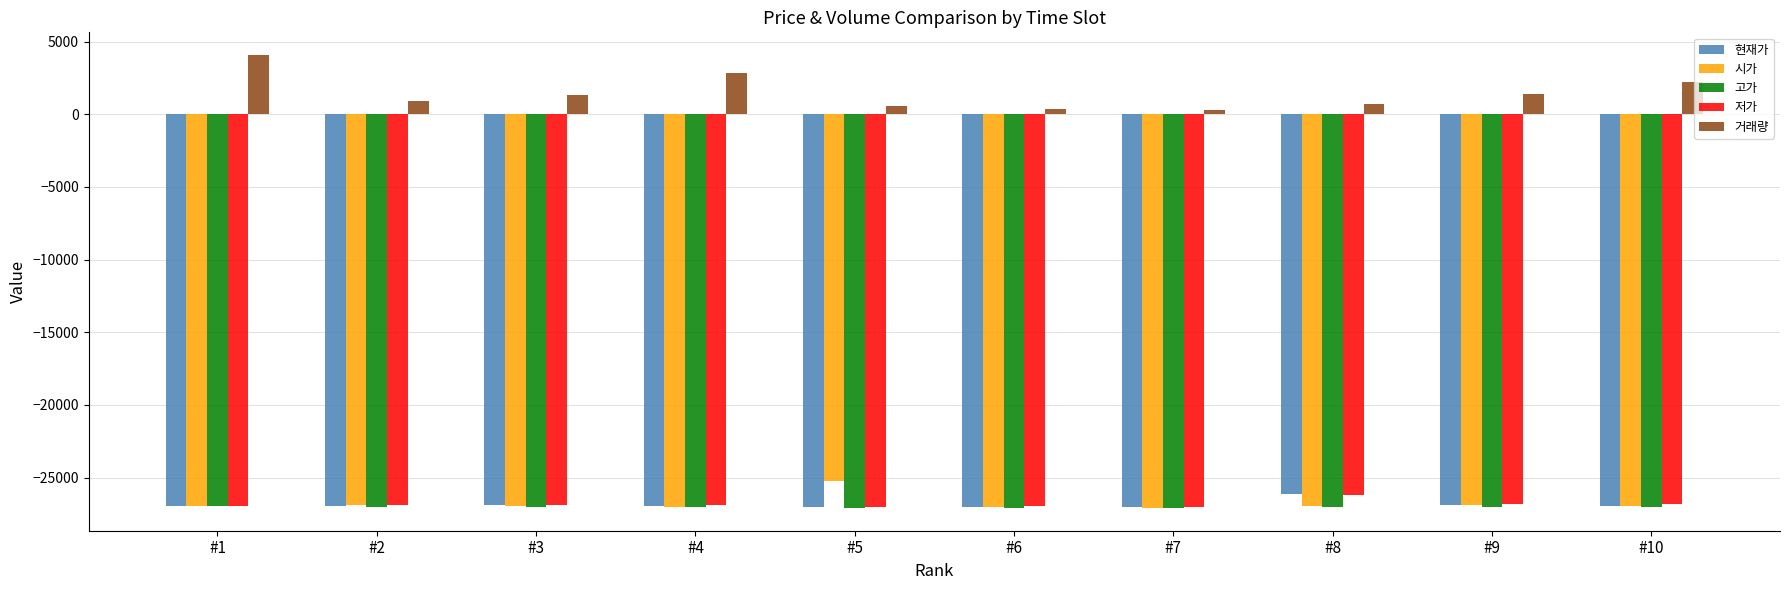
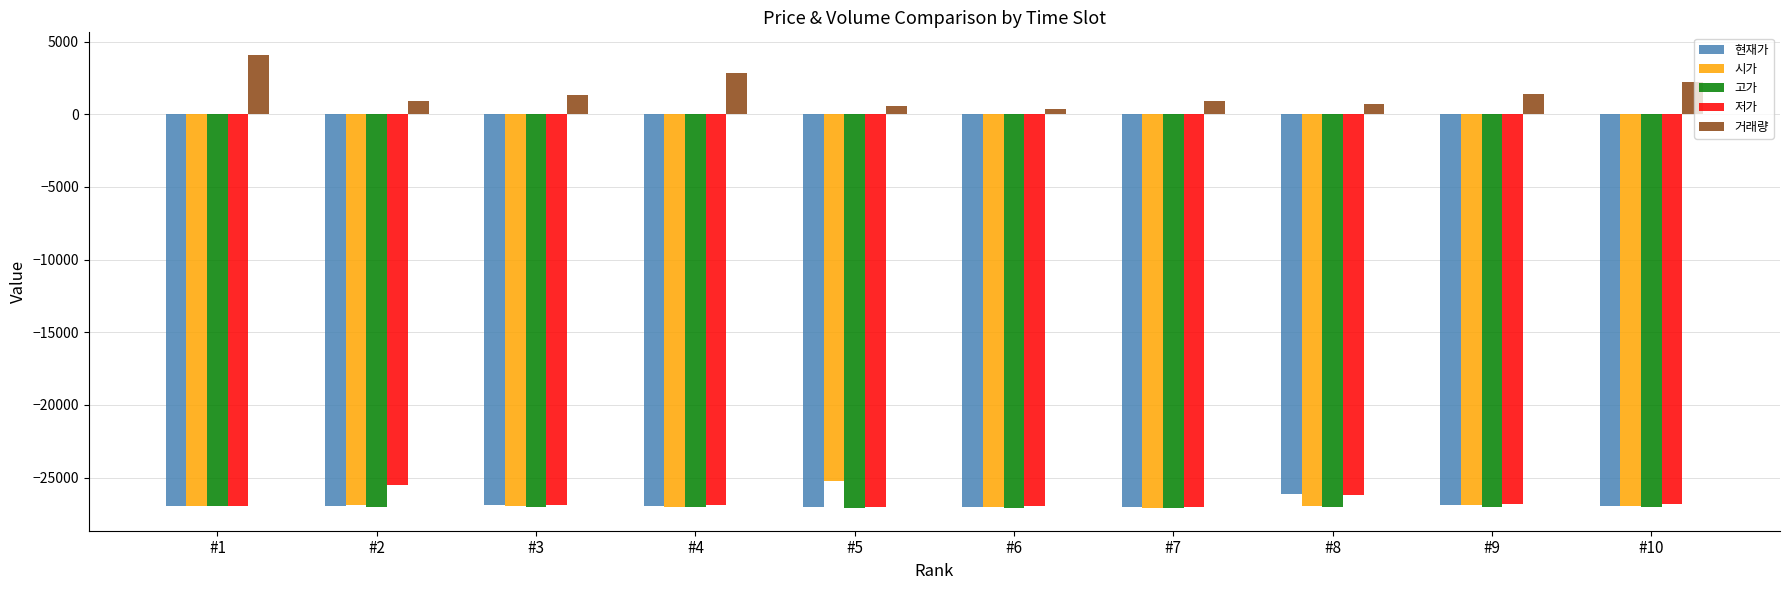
저가, #2: -26900 -> -25500
거래량, #7: 300 -> 900
